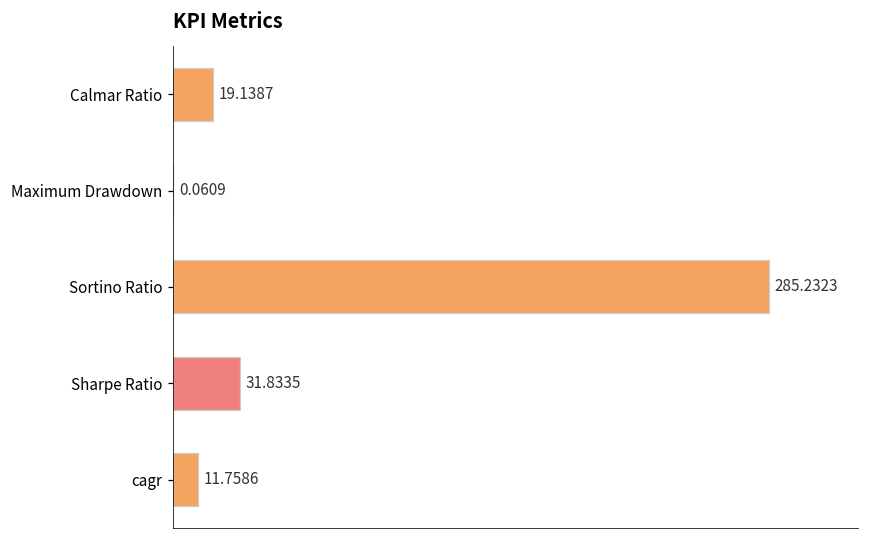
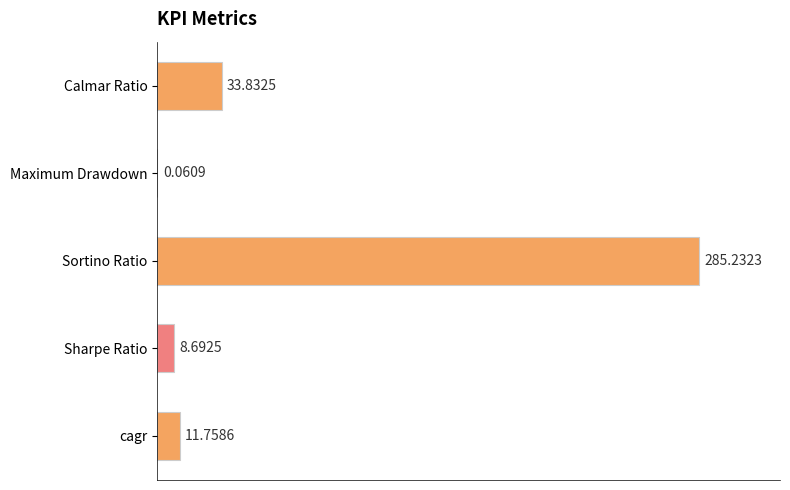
Calmar Ratio: 19.1387 -> 33.8325
Sharpe Ratio: 31.8335 -> 8.6925
